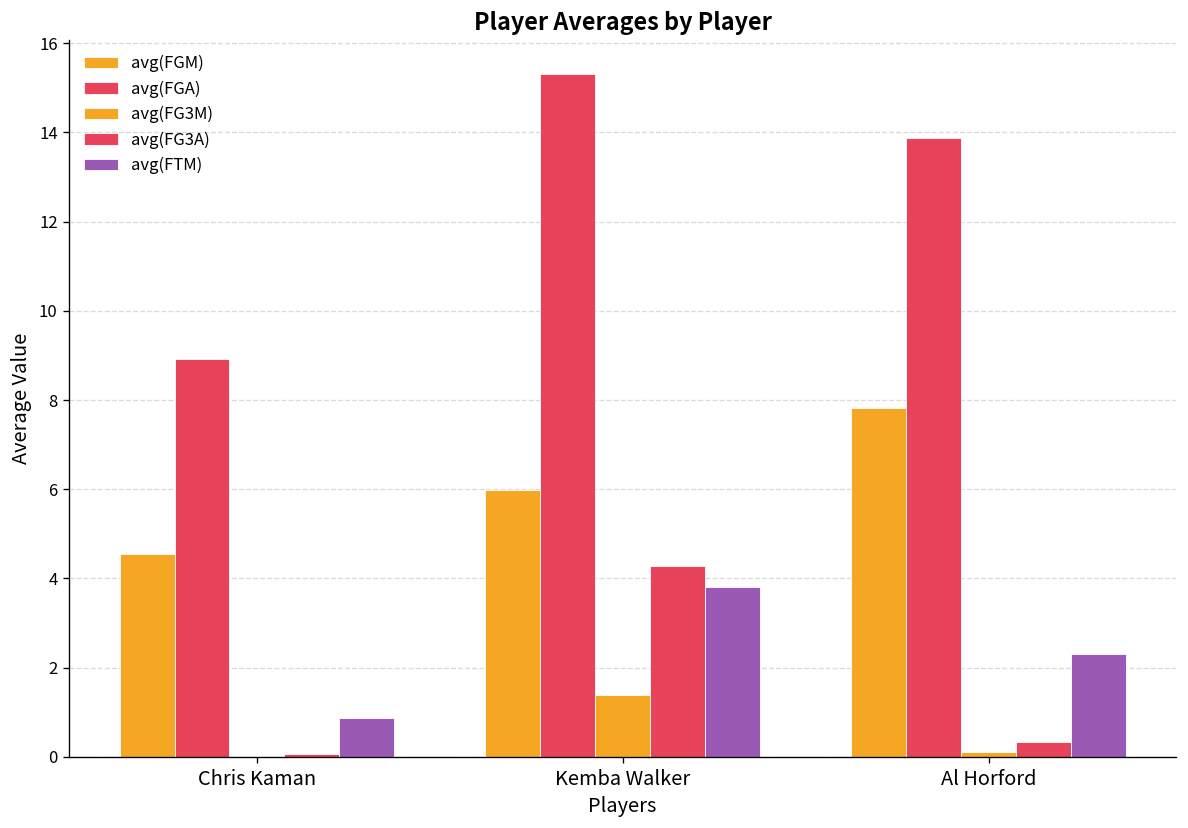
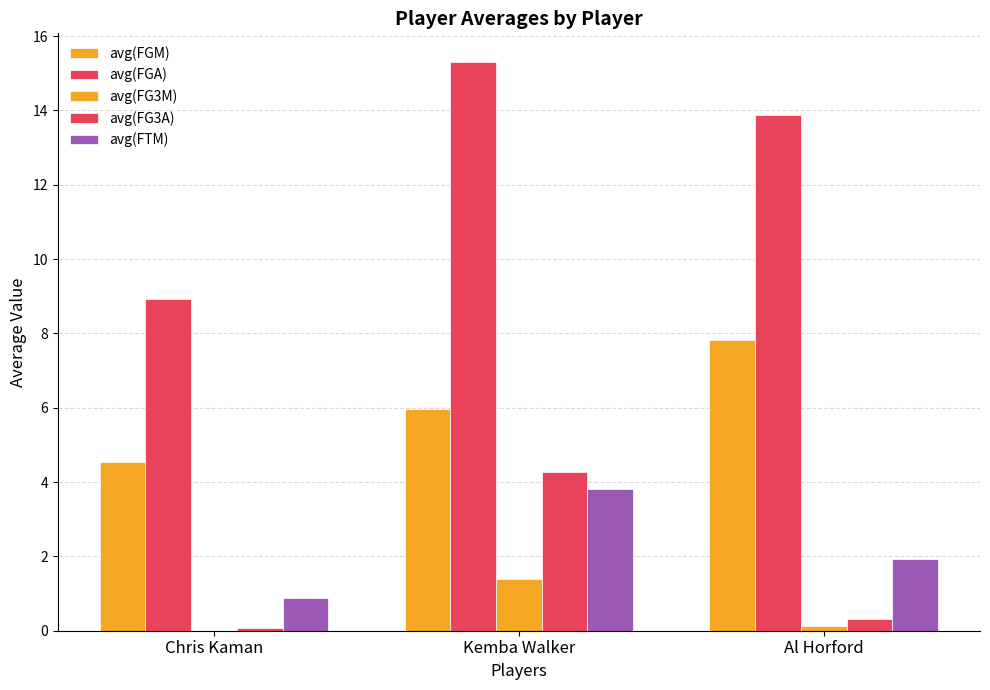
avg(FTM), Al Horford: 2.3 -> 1.9
